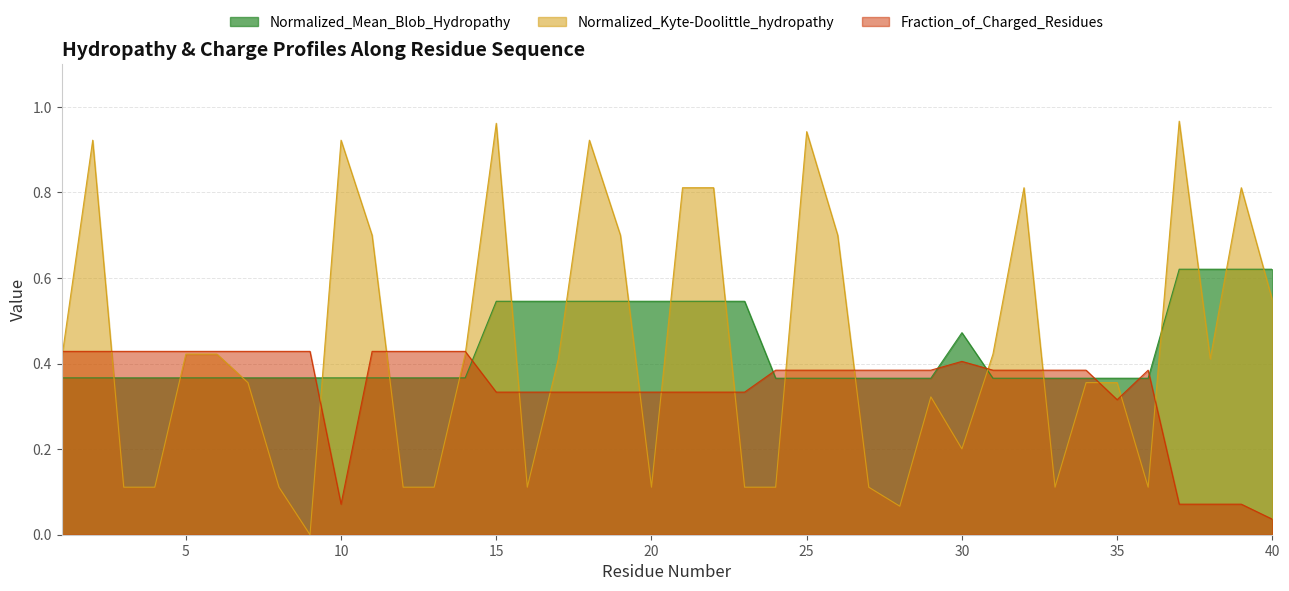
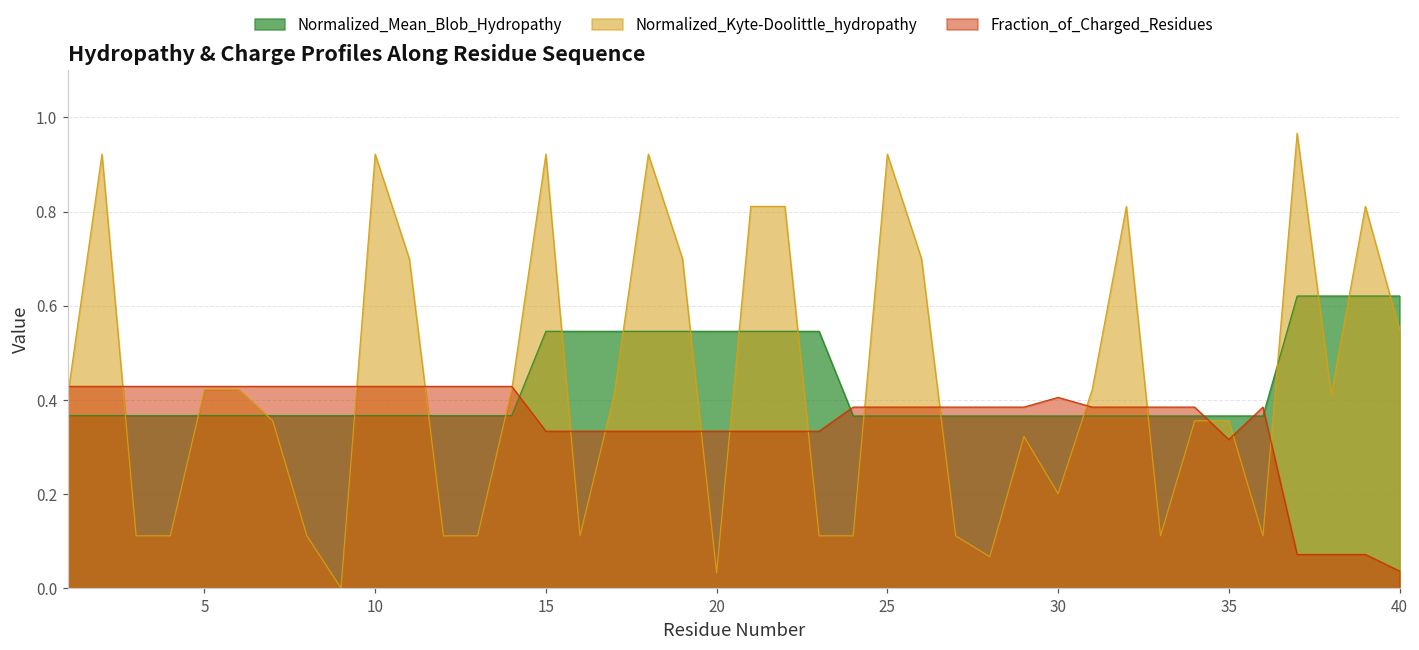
Fraction_of_Charged_Residues, 10: 0.07 -> 0.43
Normalized_Kyte-Doolittle_hydropathy, 15: 0.96 -> 0.92
Normalized_Kyte-Doolittle_hydropathy, 20: 0.11 -> 0.03
Normalized_Kyte-Doolittle_hydropathy, 25: 0.94 -> 0.92
Normalized_Mean_Blob_Hydropathy, 30: 0.47 -> 0.37
